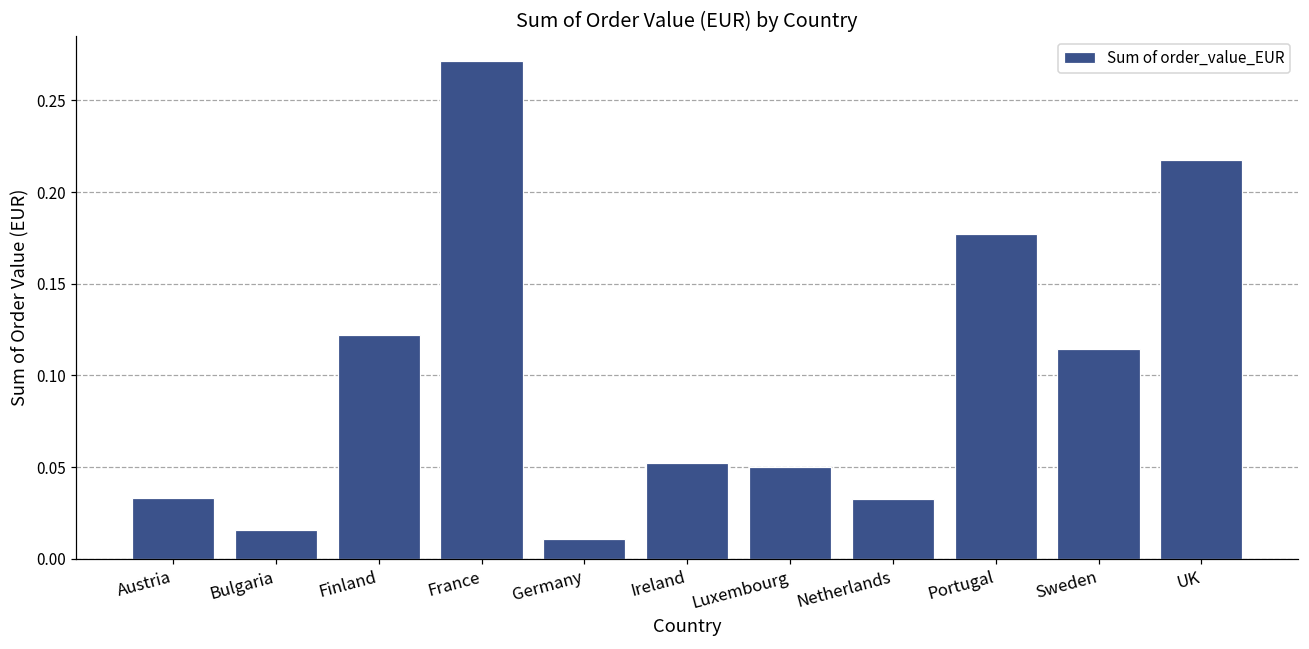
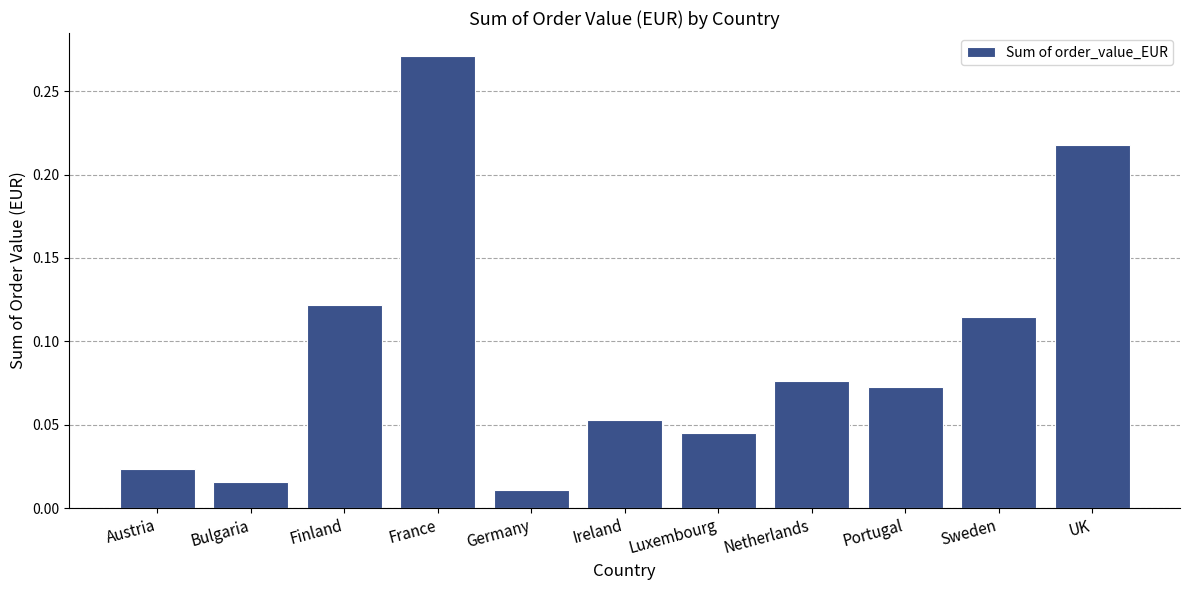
Austria: 0.033 -> 0.024
Luxembourg: 0.050 -> 0.045
Netherlands: 0.033 -> 0.076
Portugal: 0.177 -> 0.072
